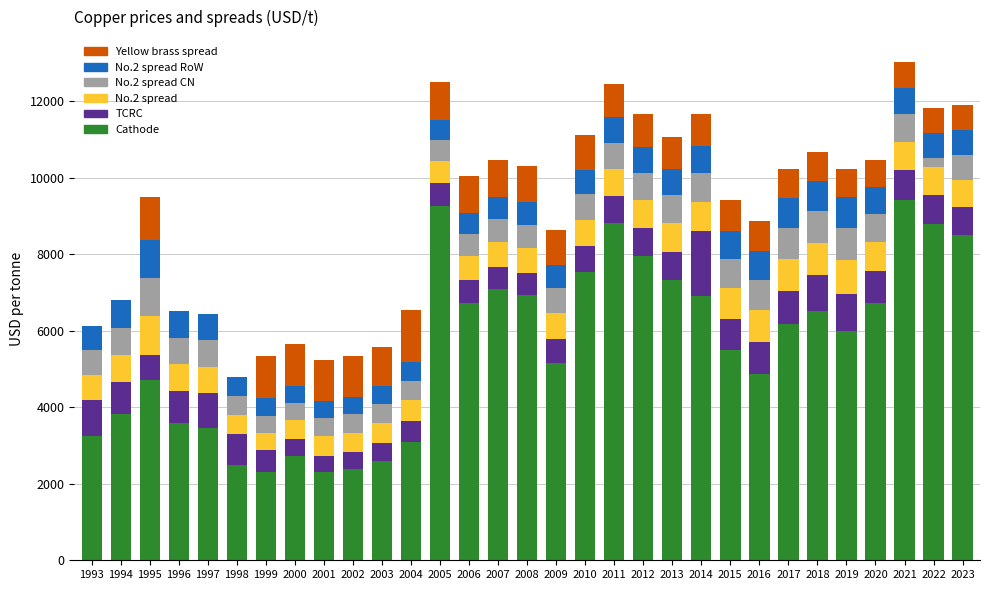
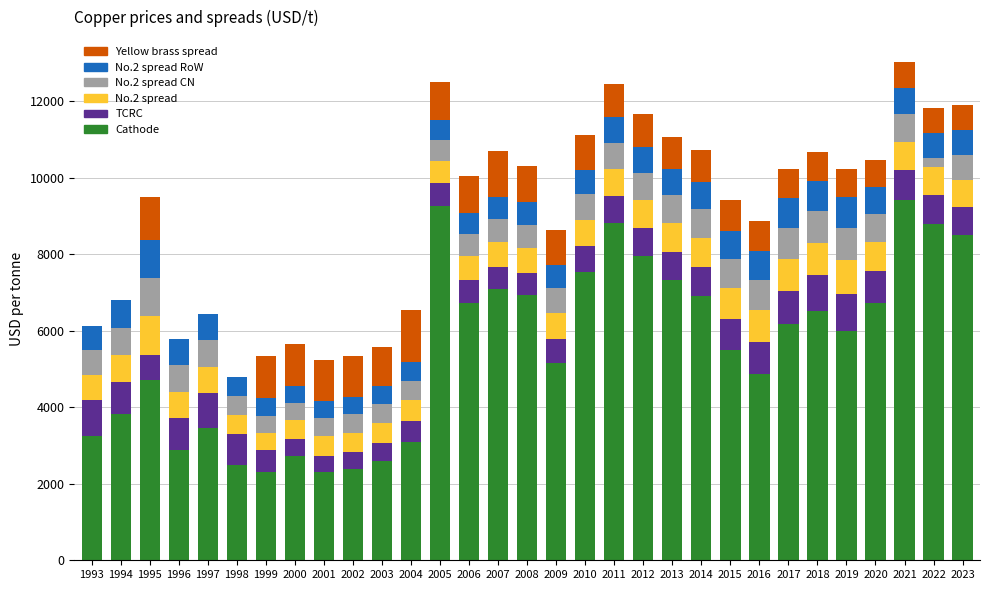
Cathode, 1996: 3600 -> 2900
Yellow brass spread, 2007: 1000 -> 1200
TCRC, 2014: 1700 -> 800
